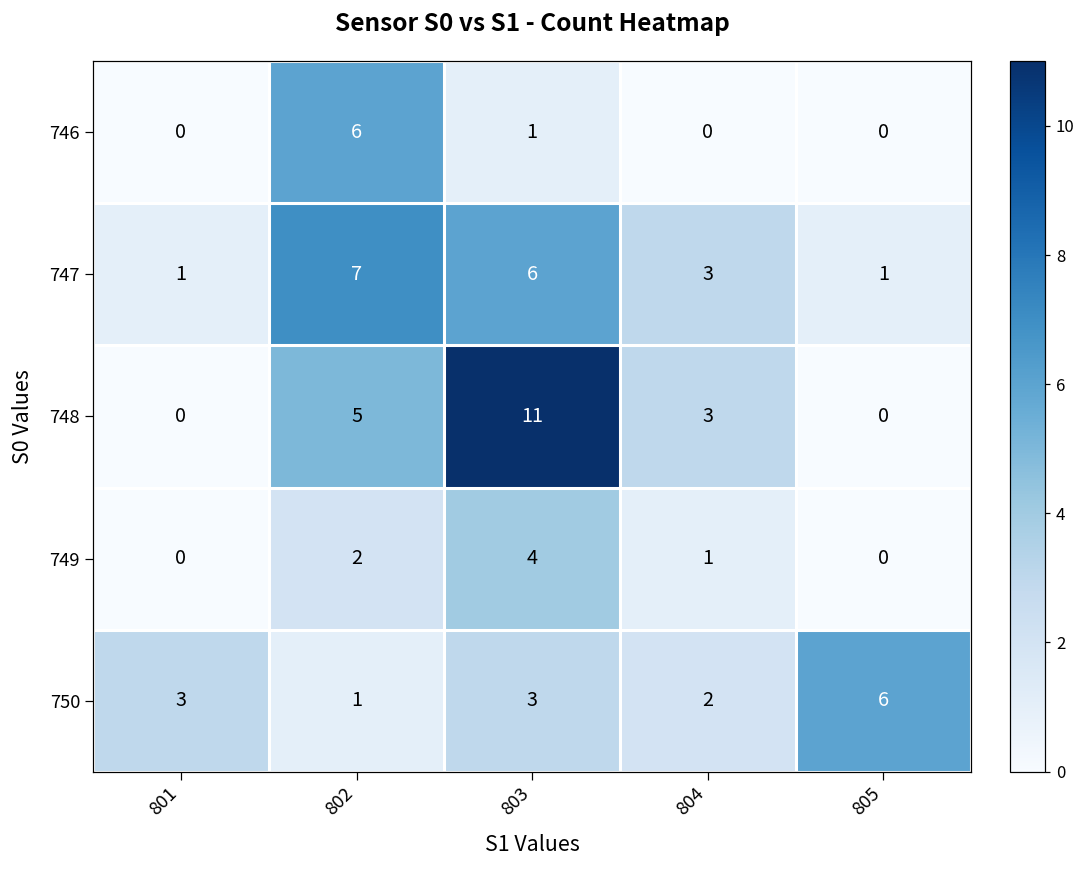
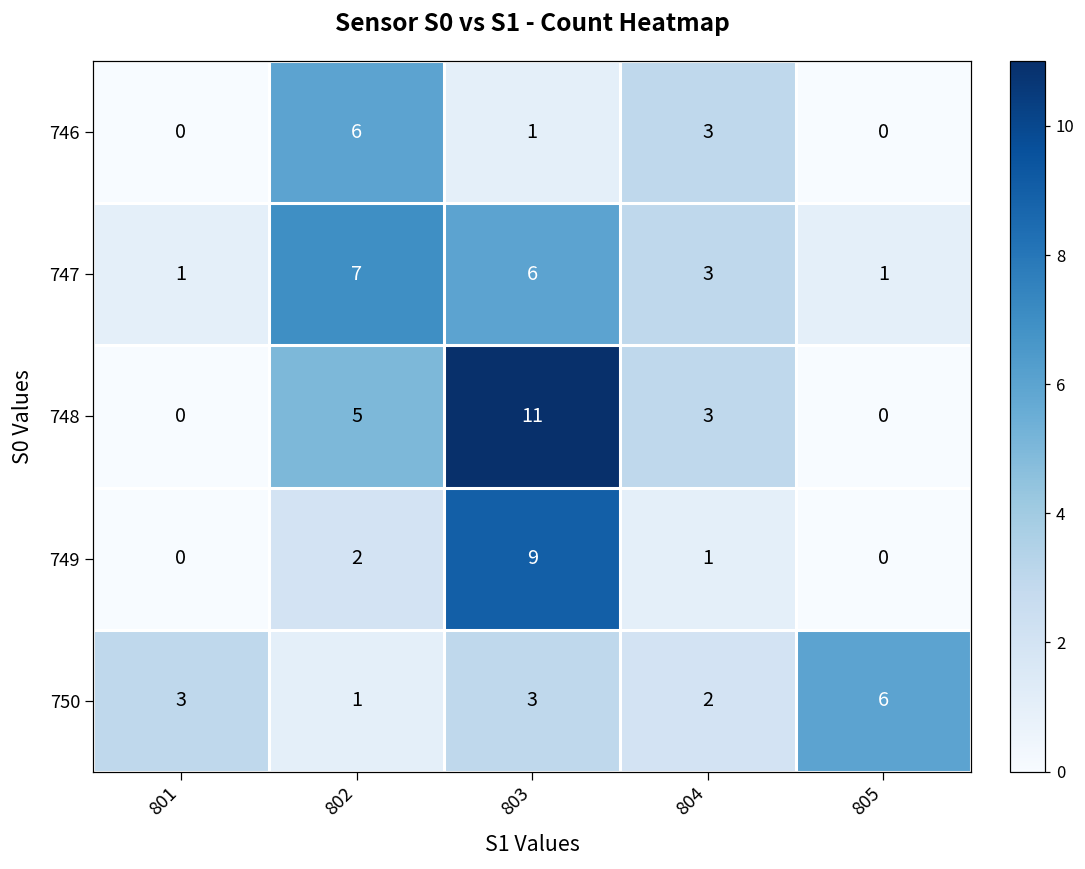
746, 804: 0 -> 3
749, 803: 4 -> 9
